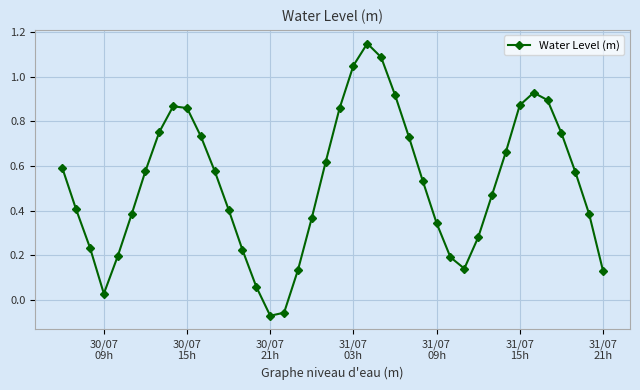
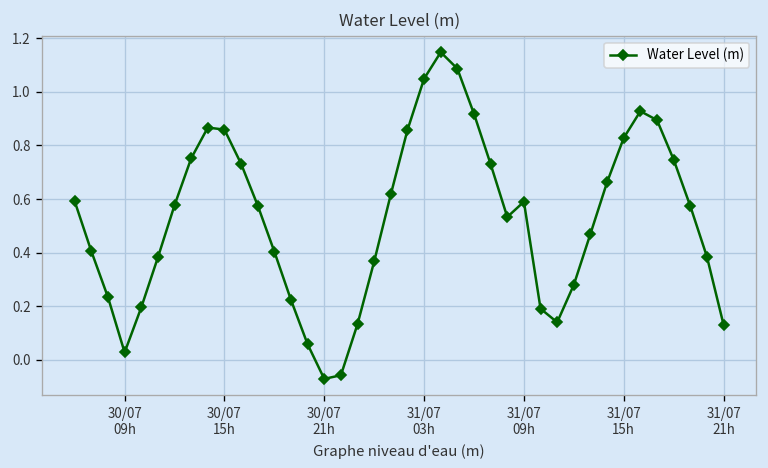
31/07 09h: 0.34 -> 0.59
31/07 15h: 0.87 -> 0.83
